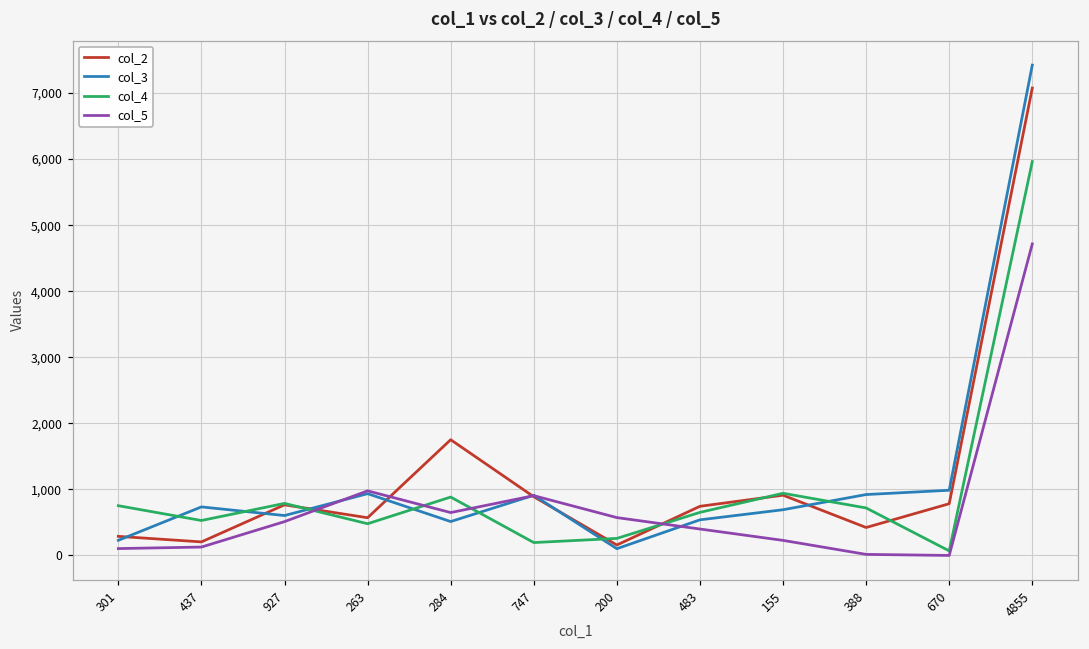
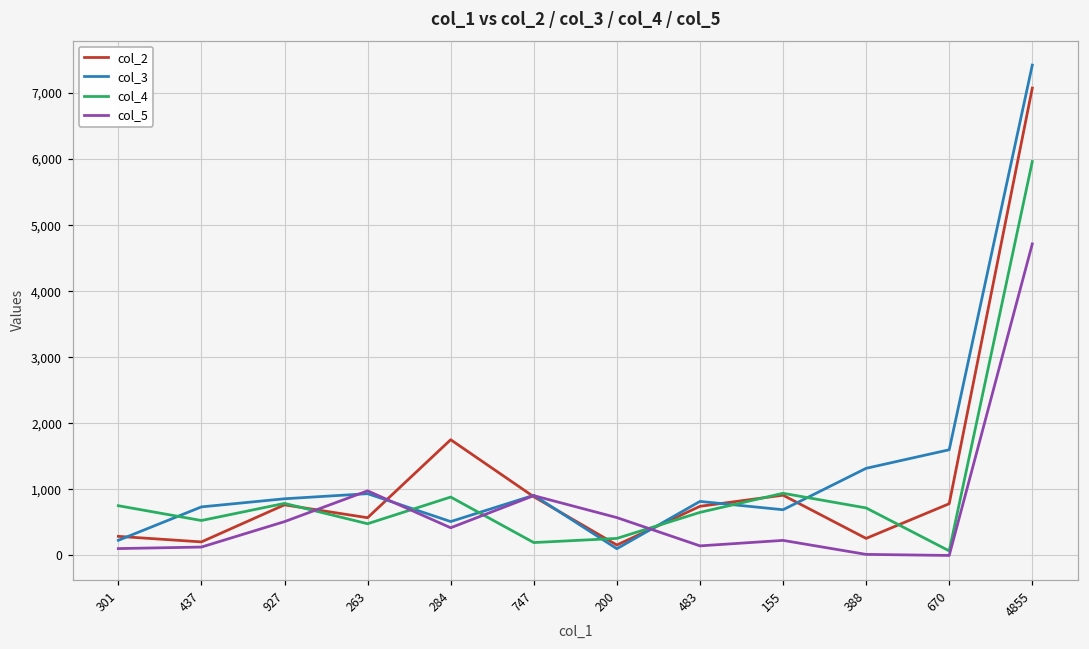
col_3, 927: 600 -> 900
col_5, 284: 600 -> 400
col_3, 483: 500 -> 800
col_5, 483: 400 -> 100
col_2, 388: 400 -> 300
col_3, 388: 900 -> 1,300
col_3, 670: 1,000 -> 1,600
